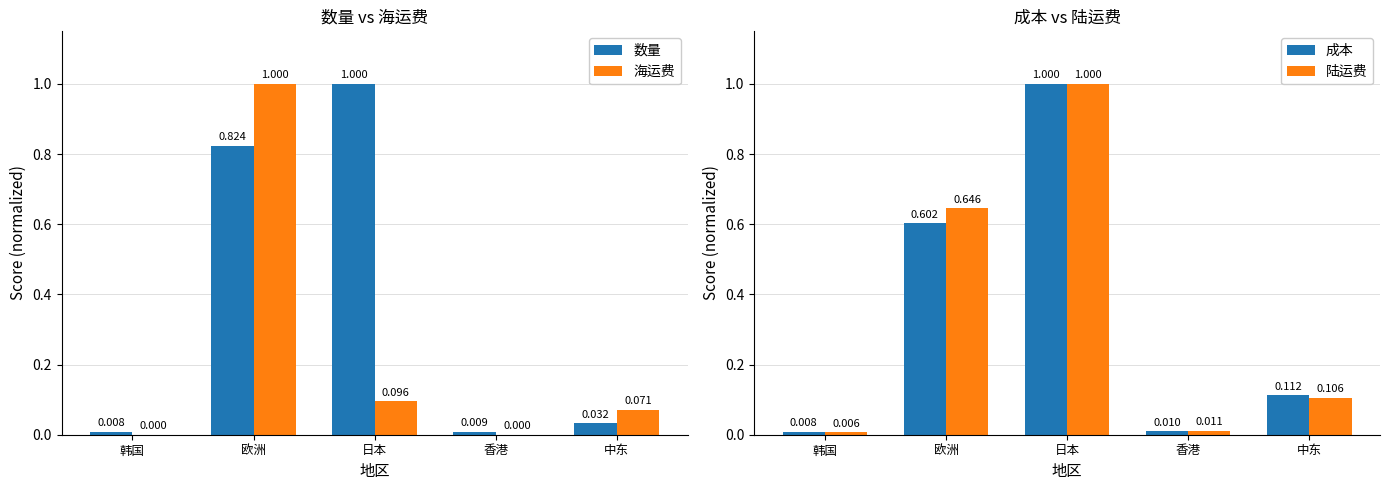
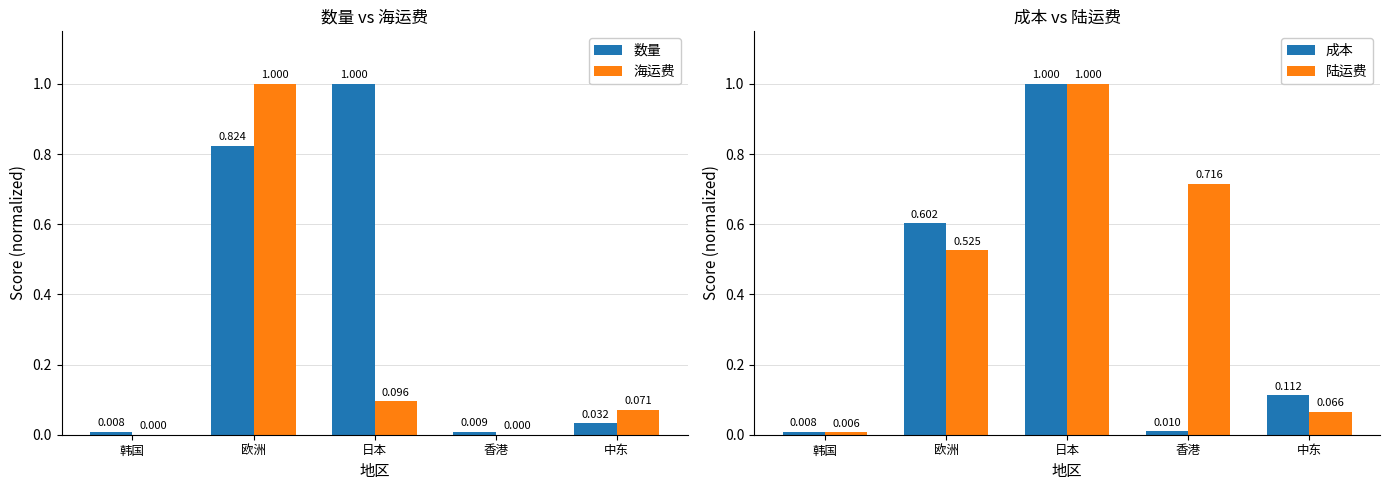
成本 vs 陆运费, 陆运费, 欧洲: 0.646 -> 0.525
成本 vs 陆运费, 陆运费, 香港: 0.011 -> 0.716
成本 vs 陆运费, 陆运费, 中东: 0.106 -> 0.066
